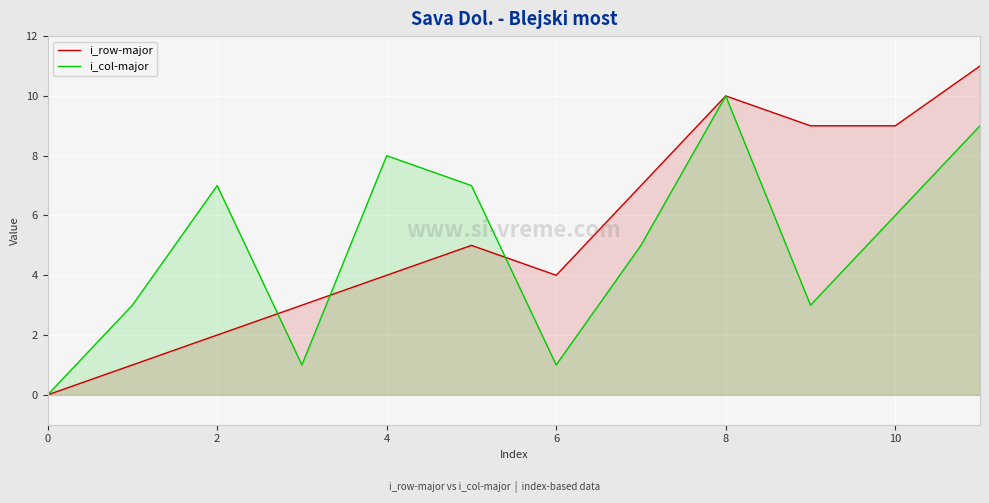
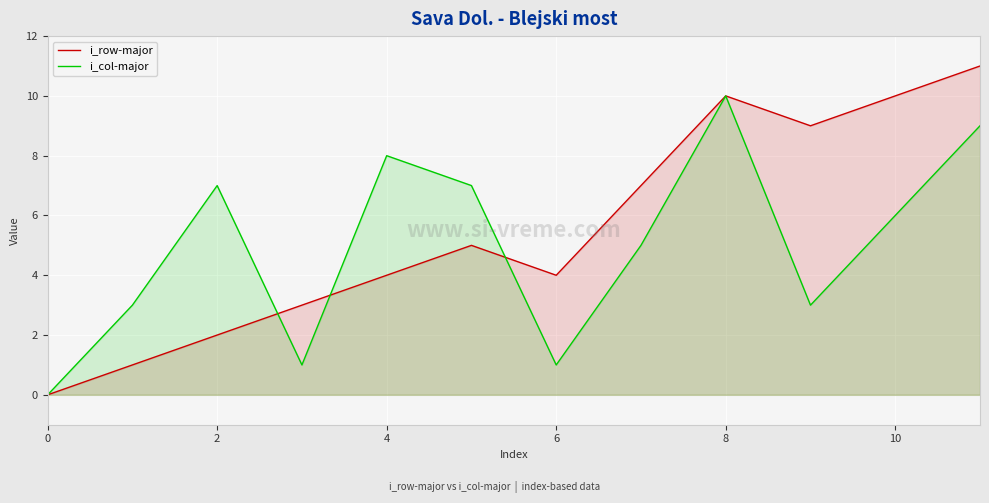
i_row-major, 10: 9 -> 10
